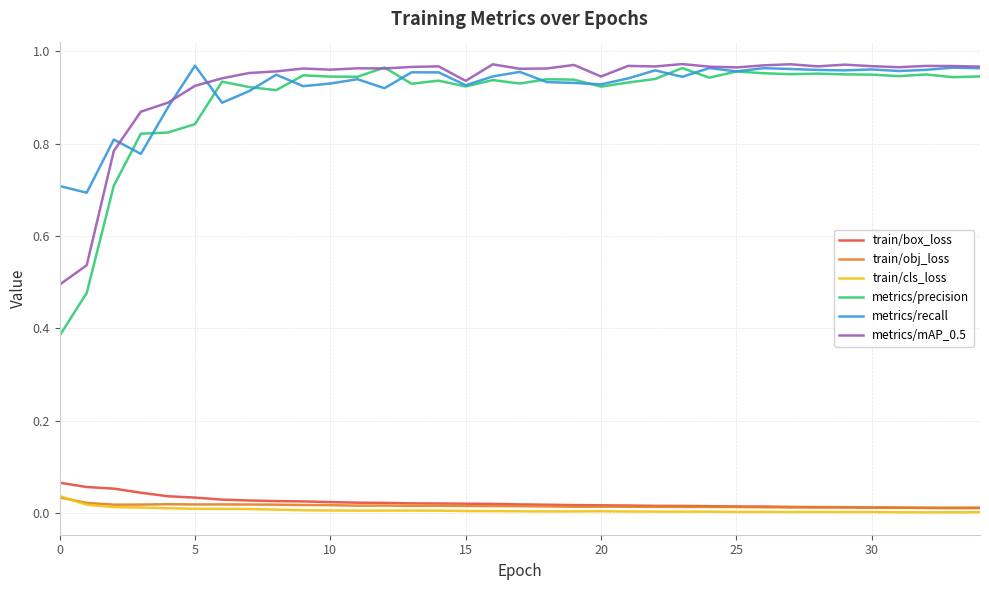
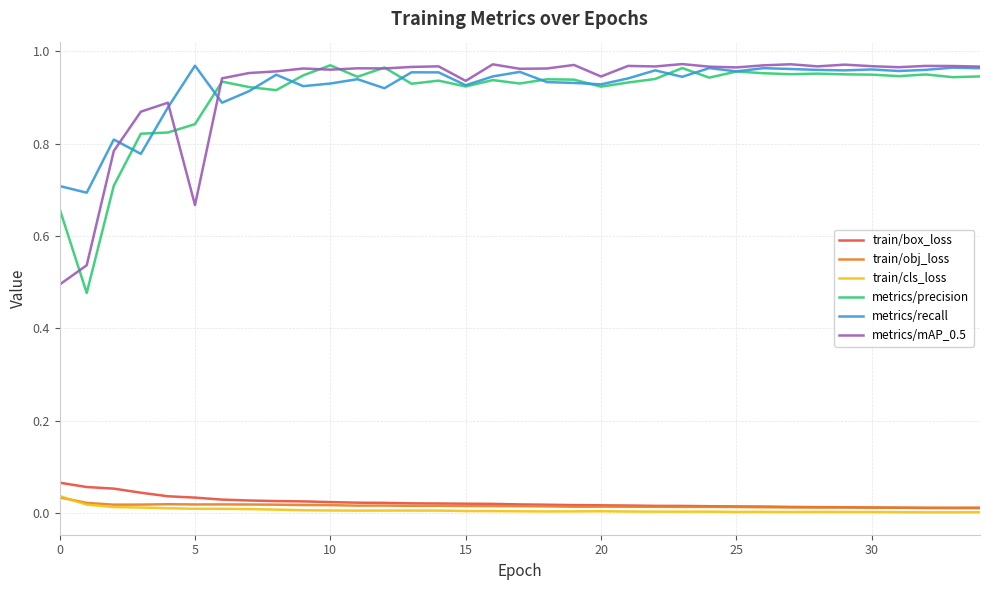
metrics/precision, 0: 0.38 -> 0.66
metrics/mAP_0.5, 5: 0.93 -> 0.67
metrics/precision, 10: 0.95 -> 0.97
